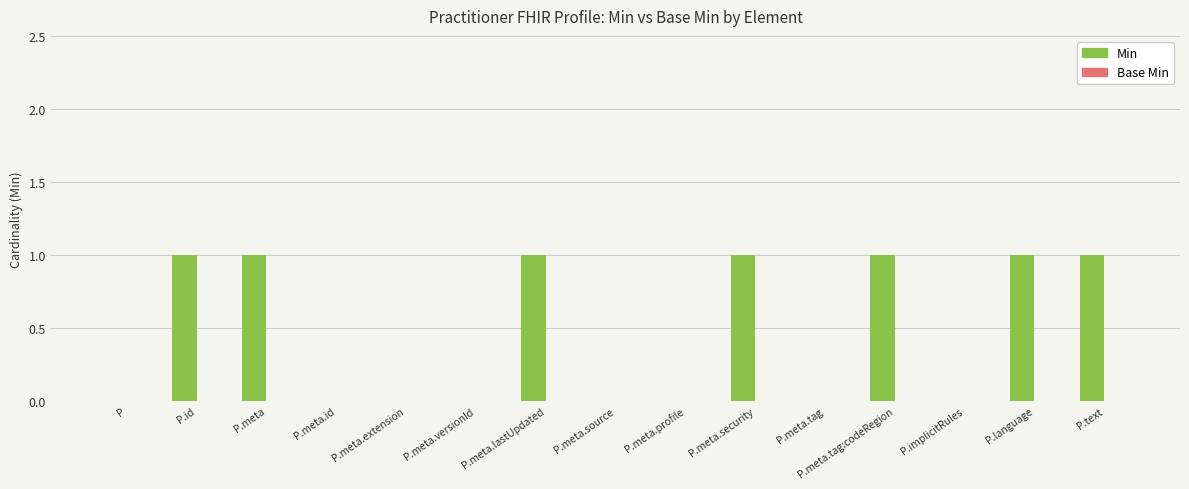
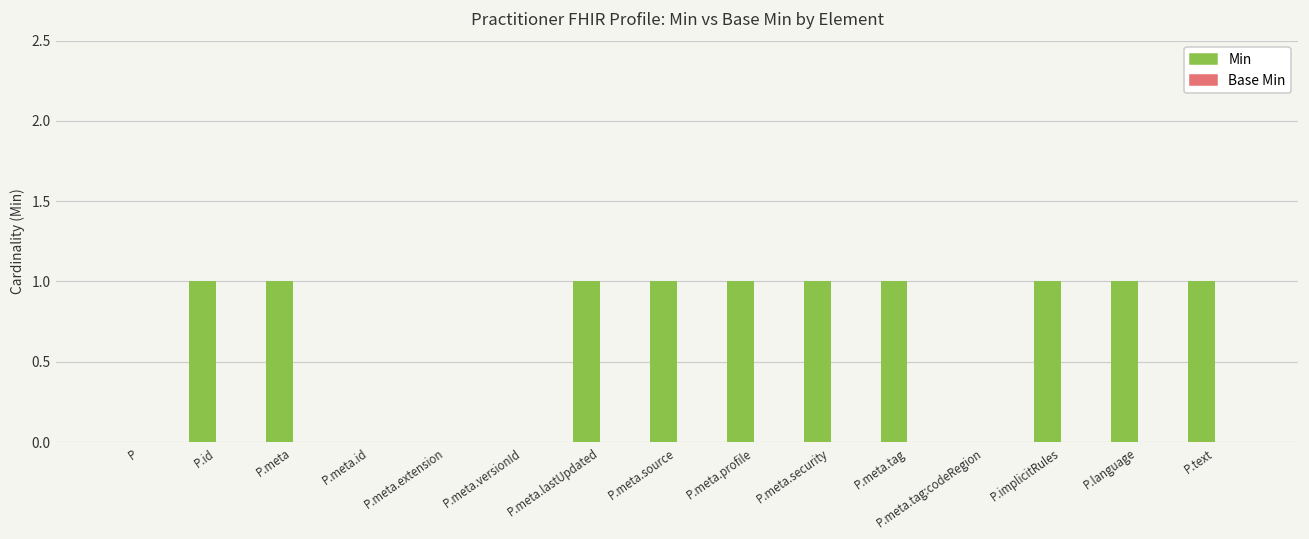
Min, P.meta.source: 0 -> 1
Min, P.meta.profile: 0 -> 1
Min, P.meta.tag: 0 -> 1
Min, P.meta.tag:codeRegion: 1 -> 0
Min, P.implicitRules: 0 -> 1
